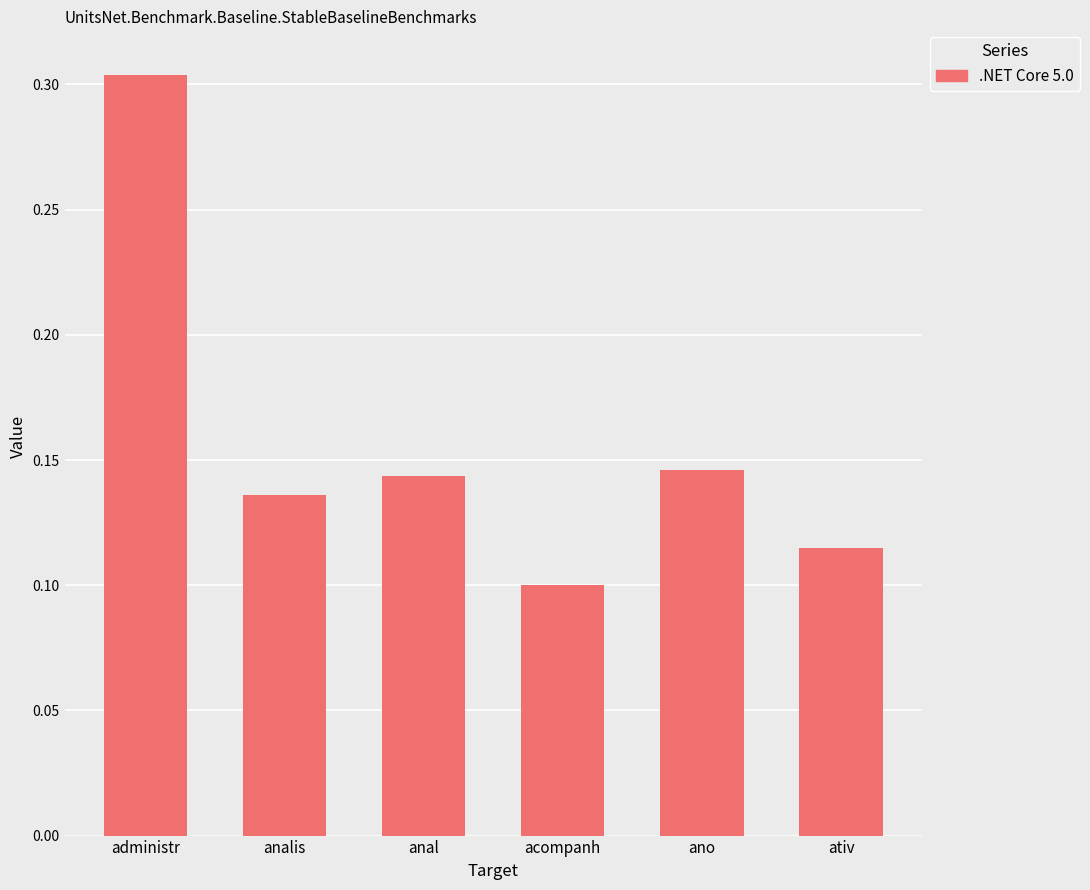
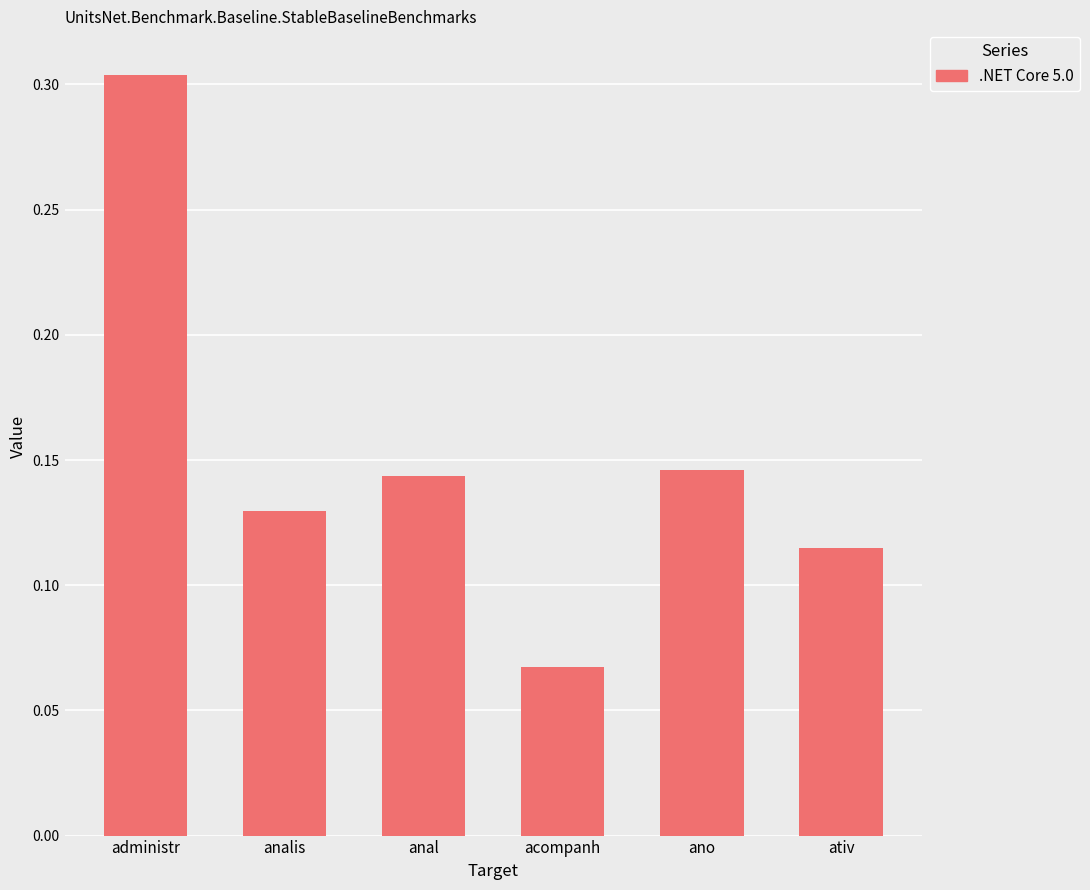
analis: 0.136 -> 0.130
acompanh: 0.100 -> 0.067
